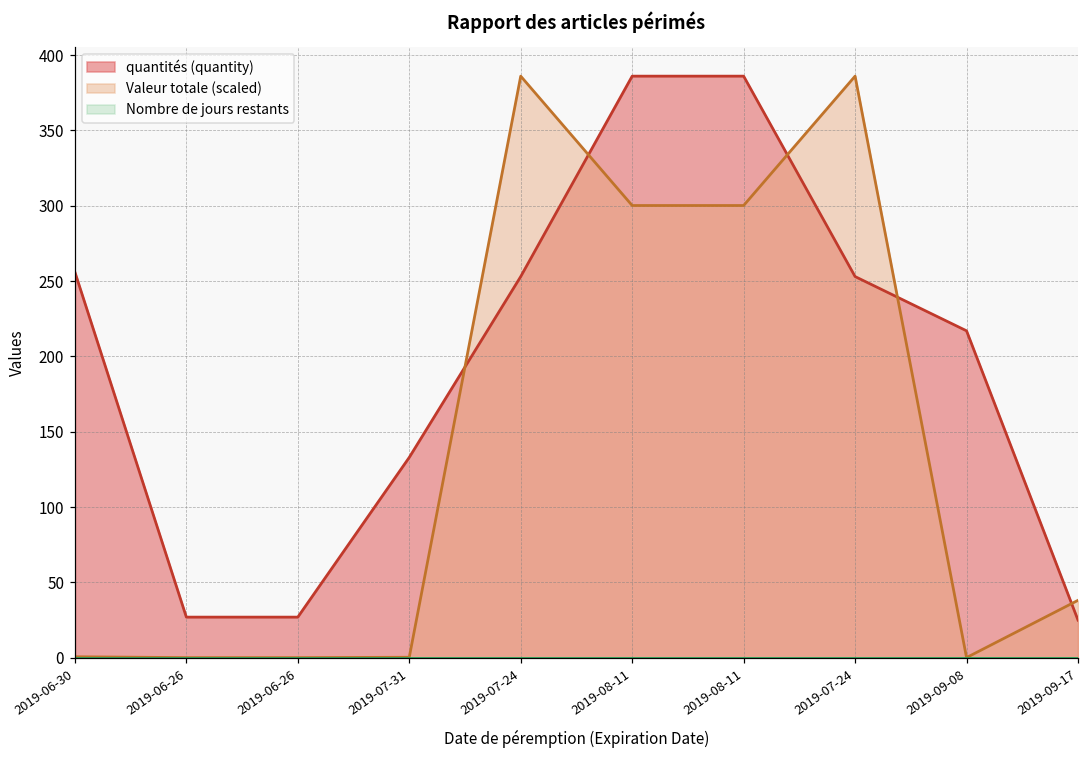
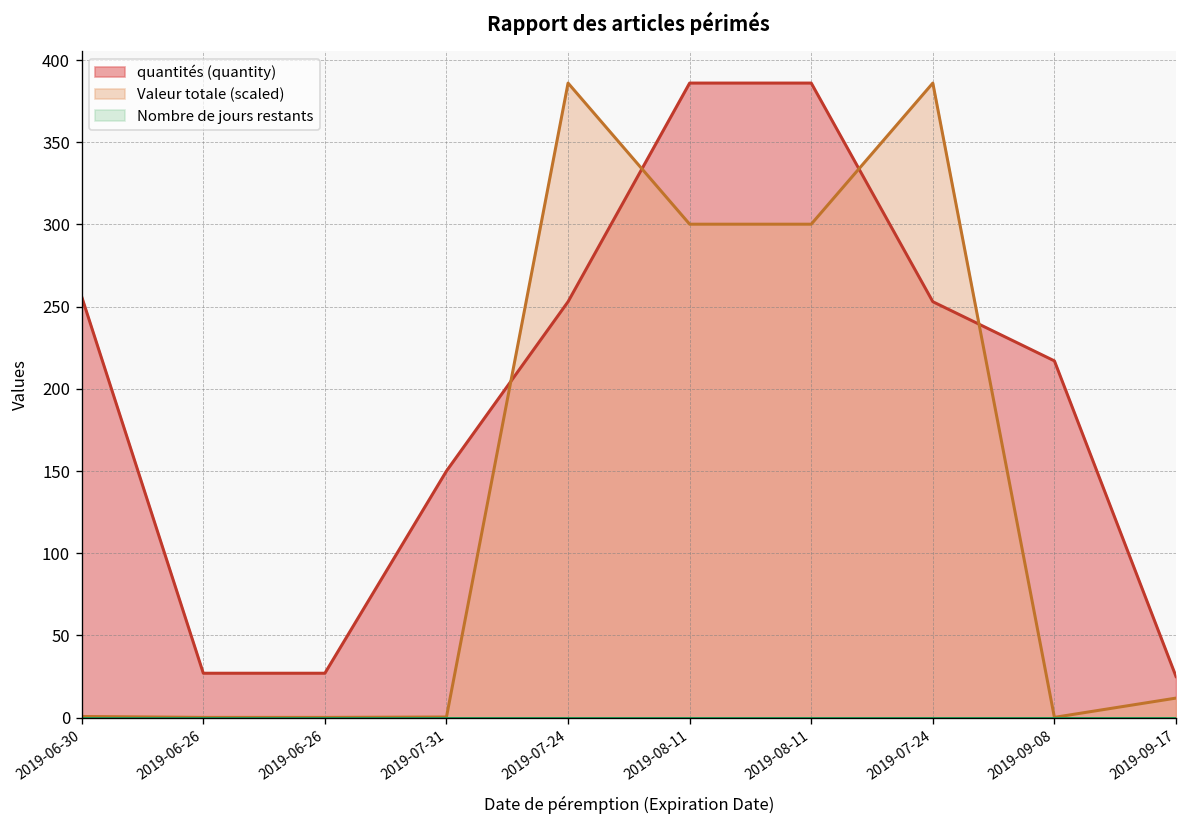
quantités (quantity), 2019-07-31: 133 -> 150
Valeur totale (scaled), 2019-09-17: 38 -> 12
